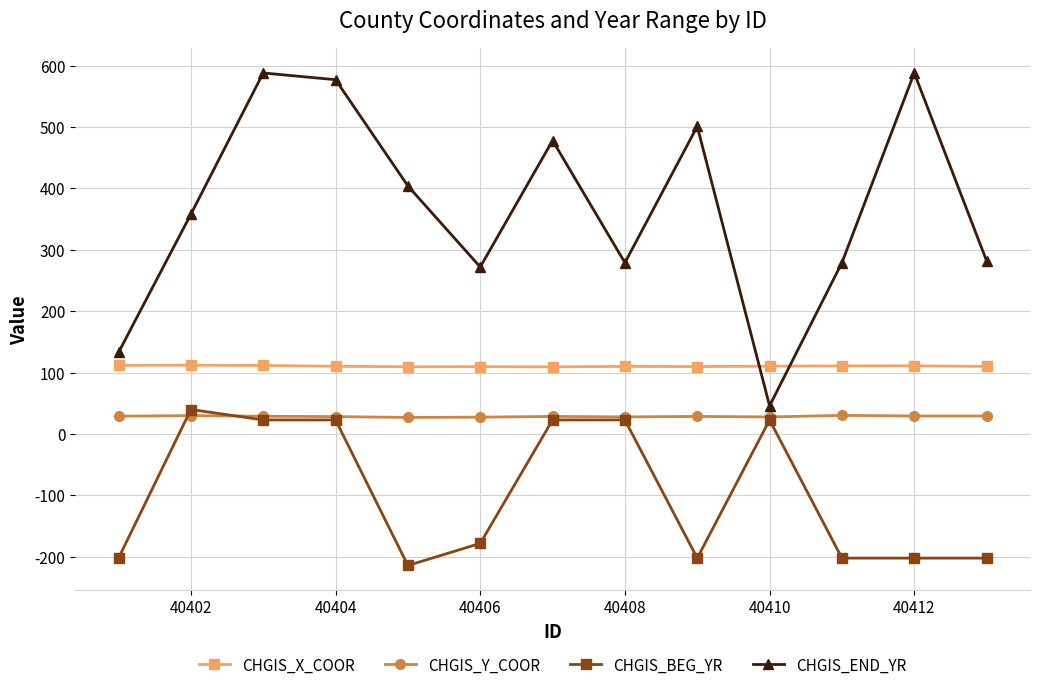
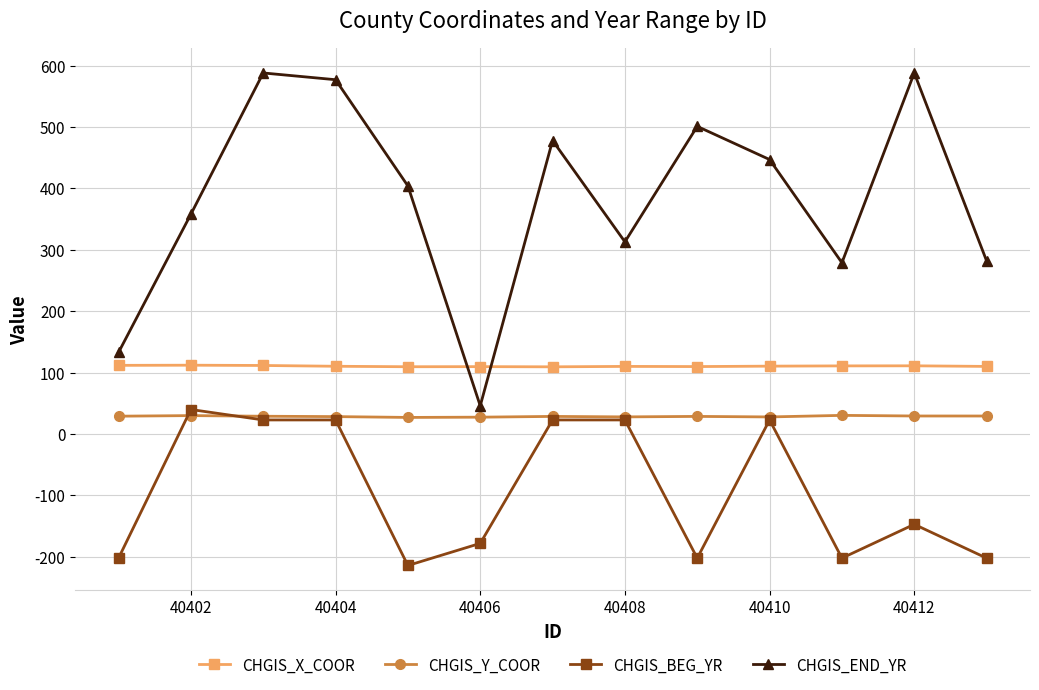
CHGIS_END_YR, 40406: 270 -> 50
CHGIS_END_YR, 40408: 280 -> 310
CHGIS_END_YR, 40410: 50 -> 450
CHGIS_BEG_YR, 40412: -200 -> -150
